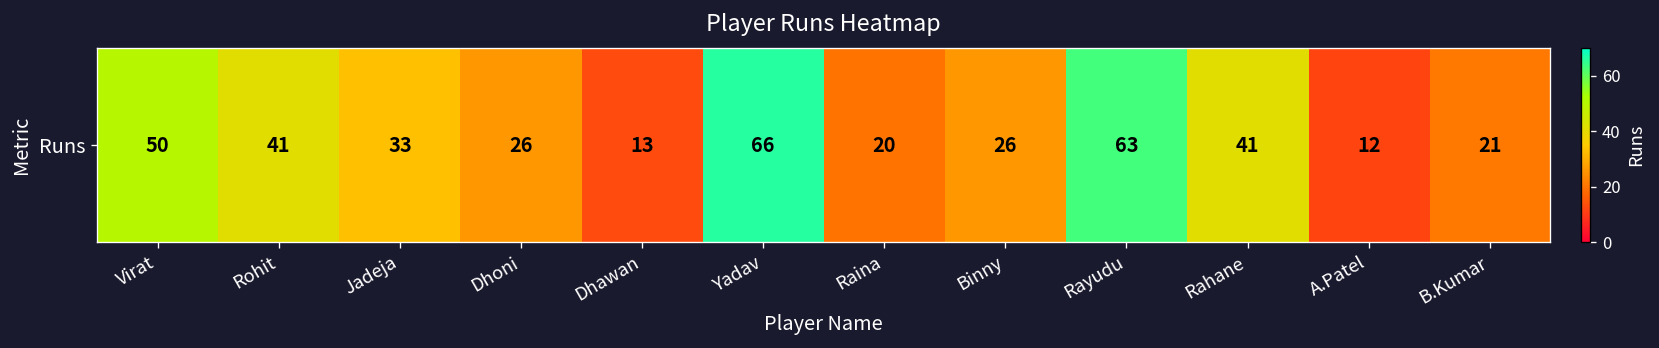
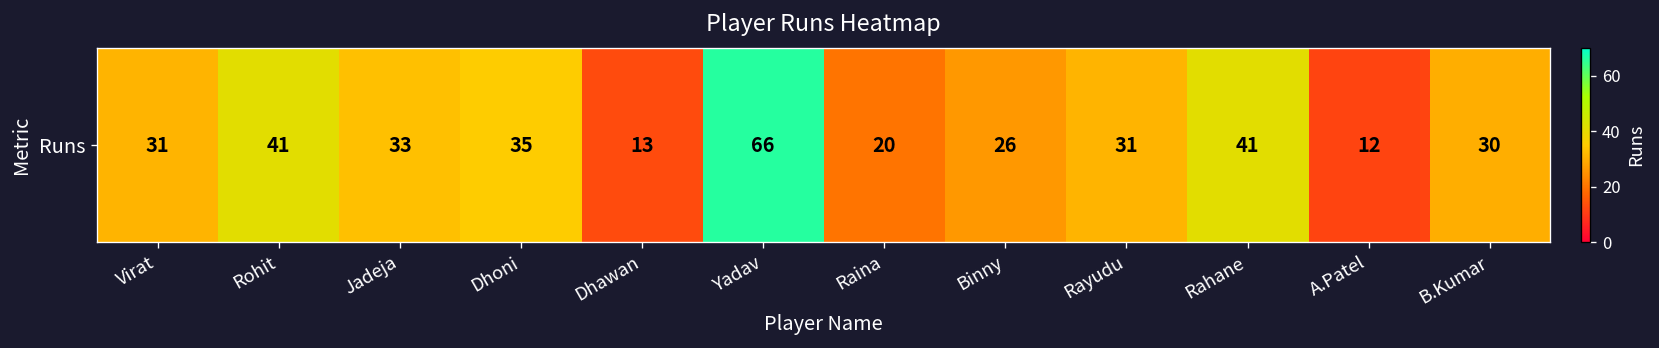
Runs, Virat: 50 -> 31
Runs, Dhoni: 26 -> 35
Runs, Rayudu: 63 -> 31
Runs, B.Kumar: 21 -> 30
